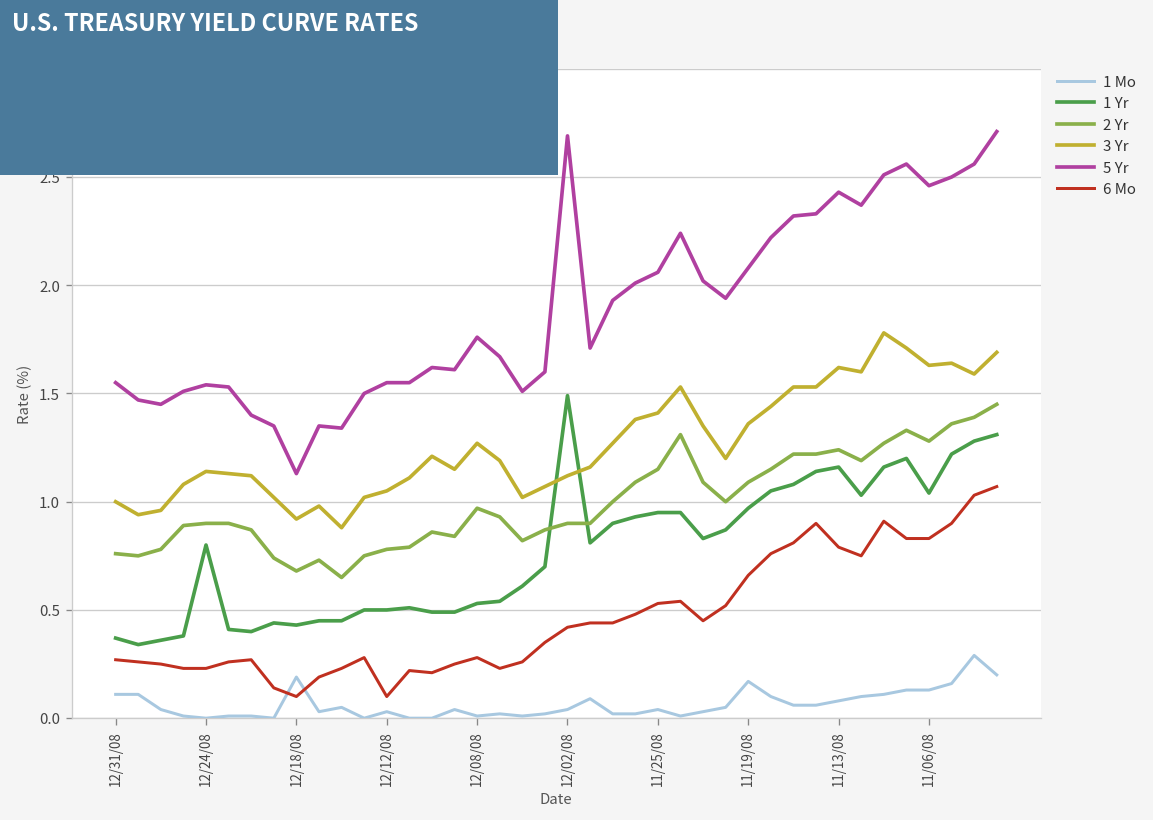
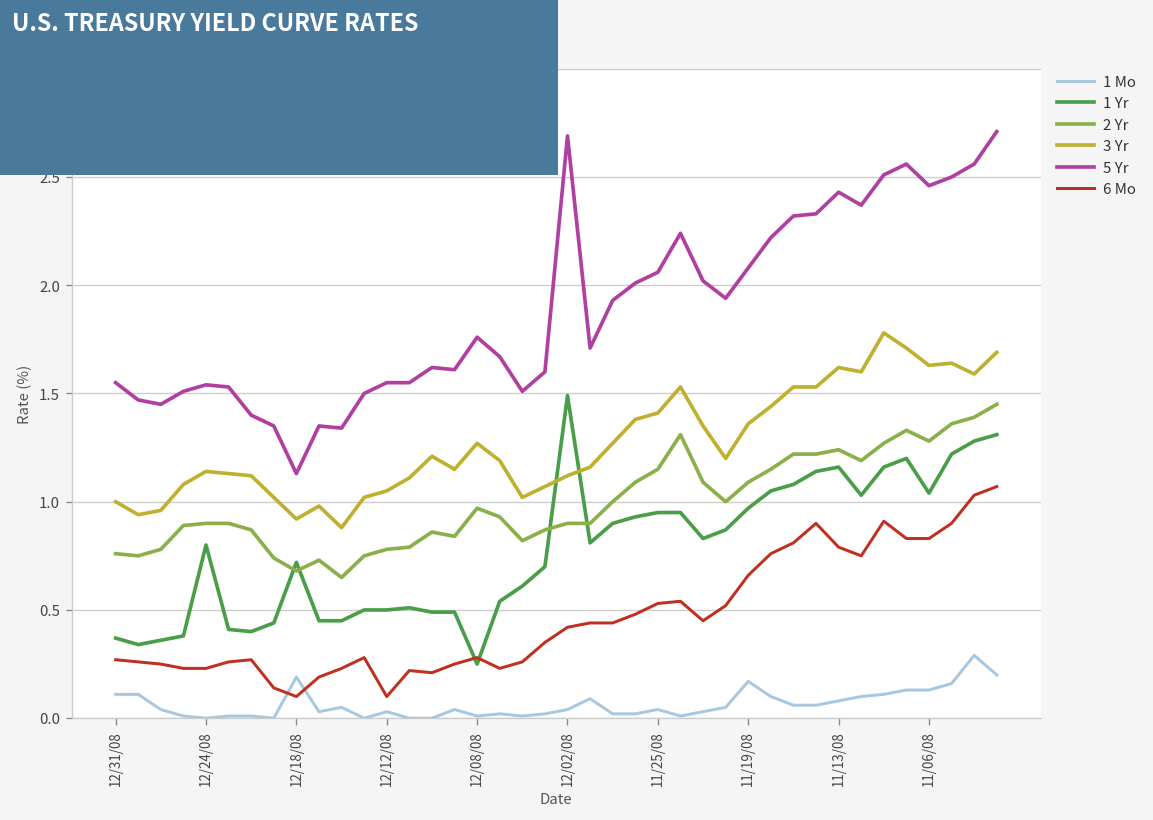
1 Yr, 12/18/08: 0.43 -> 0.72
1 Yr, 12/08/08: 0.53 -> 0.25
